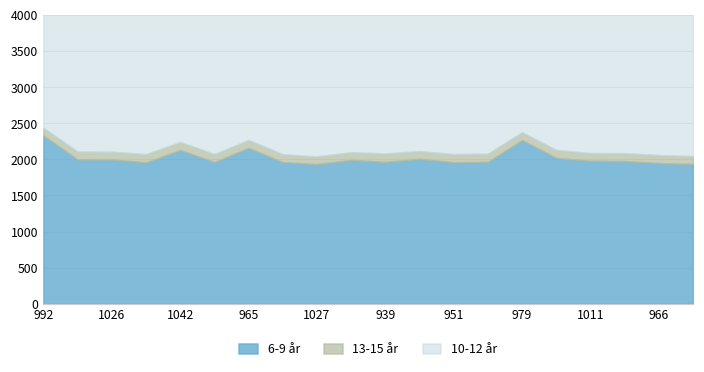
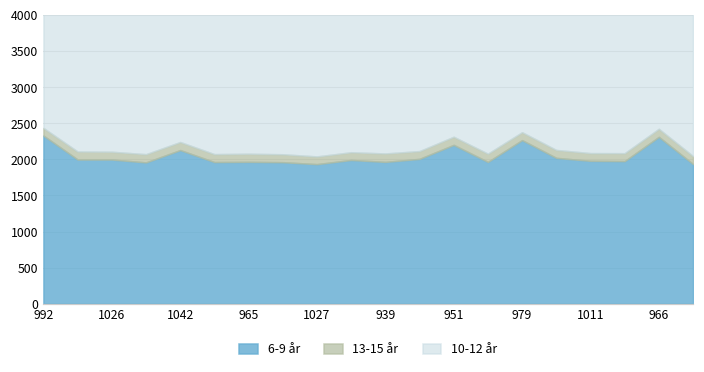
6-9 år, 965: 2200 -> 2000
6-9 år, 951: 2000 -> 2200
6-9 år, 966: 1900 -> 2300
